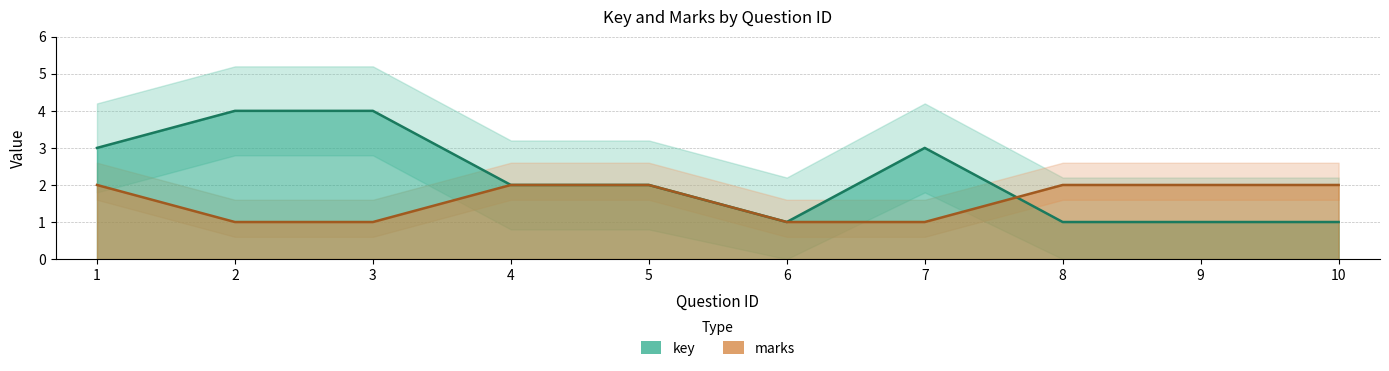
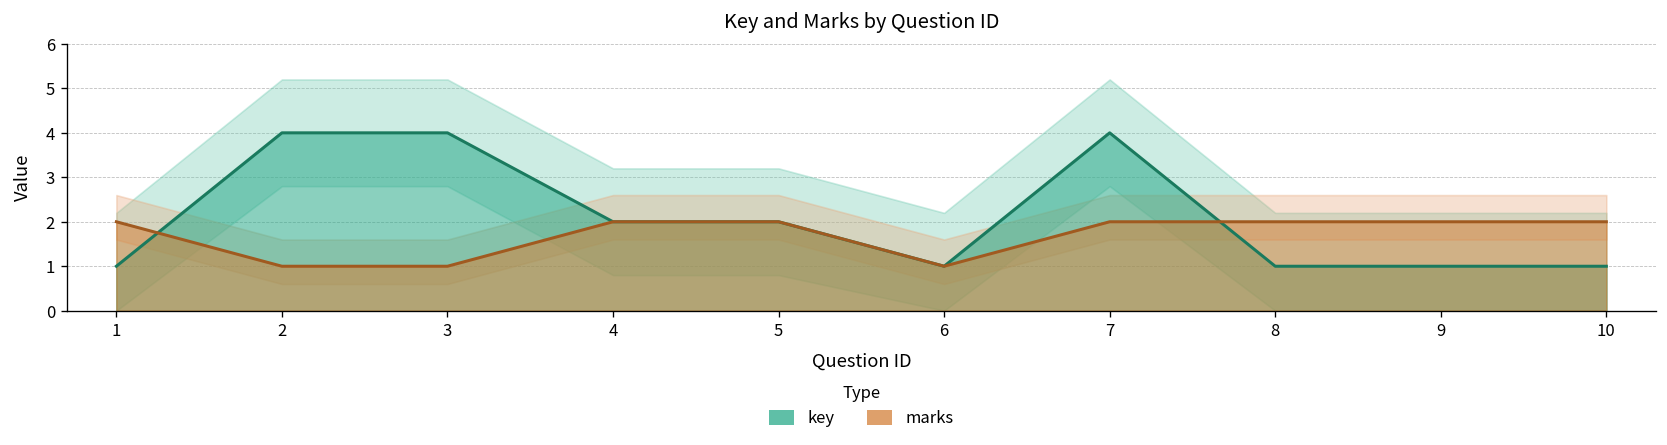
key, 1: 3 -> 1
key, 7: 3 -> 4
marks, 7: 1 -> 2
